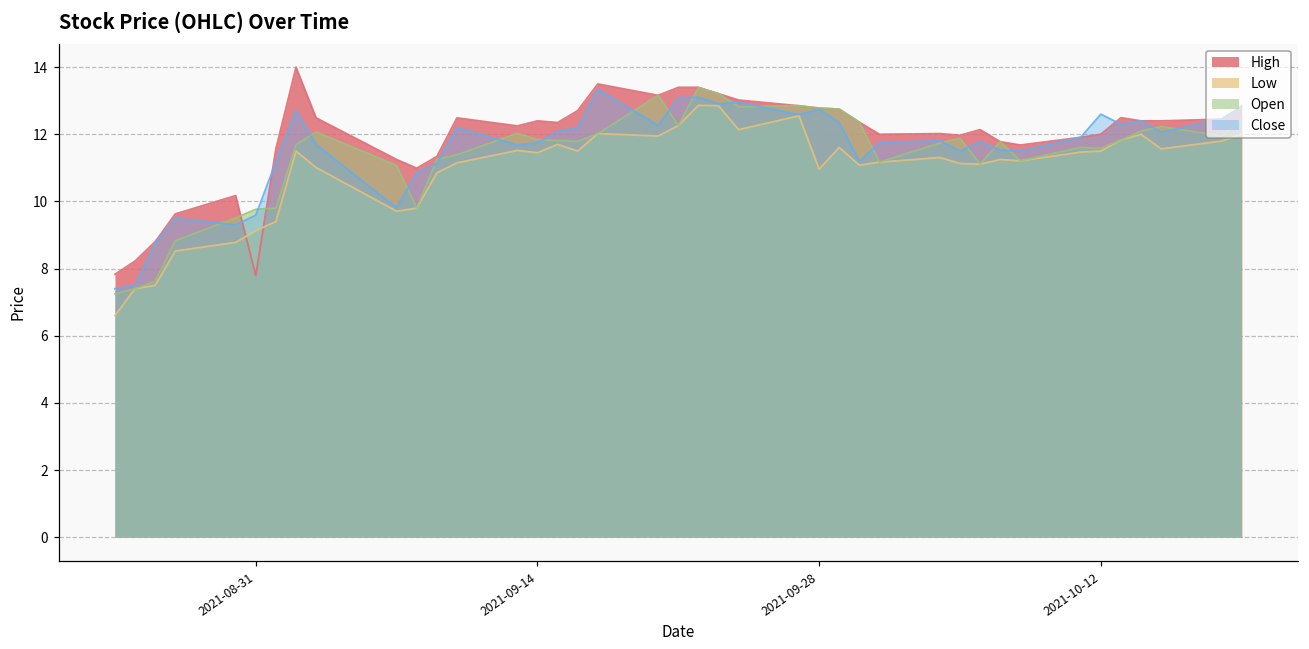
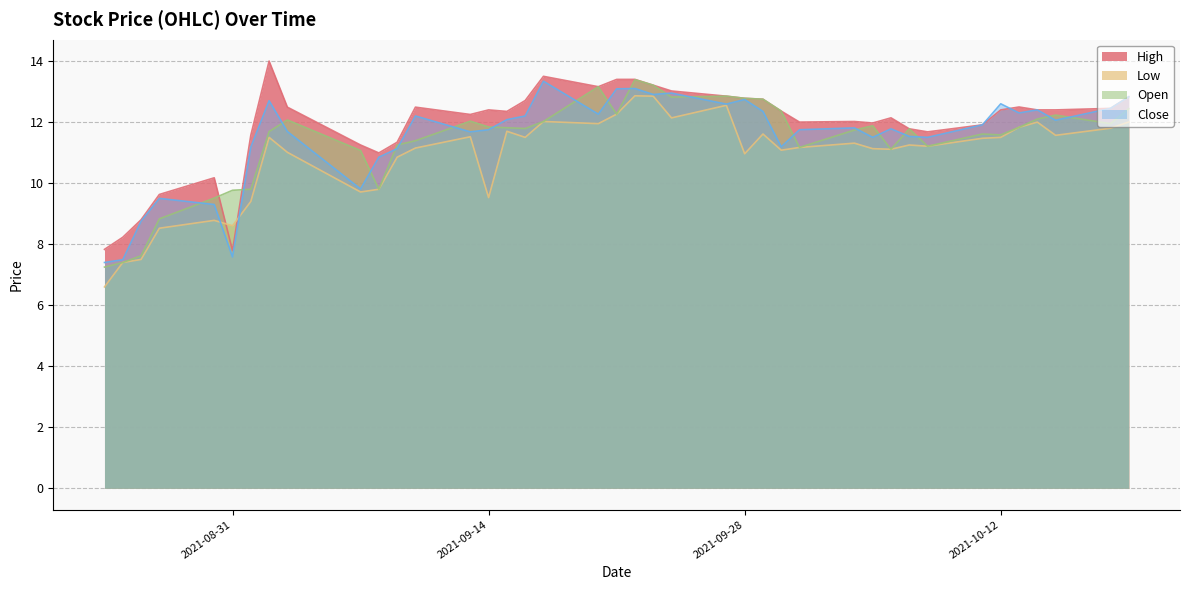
Low, 2021-08-31: 9.1 -> 8.6
Close, 2021-08-31: 9.6 -> 7.6
Low, 2021-09-14: 11.4 -> 9.5
High, 2021-10-12: 12.0 -> 12.4
